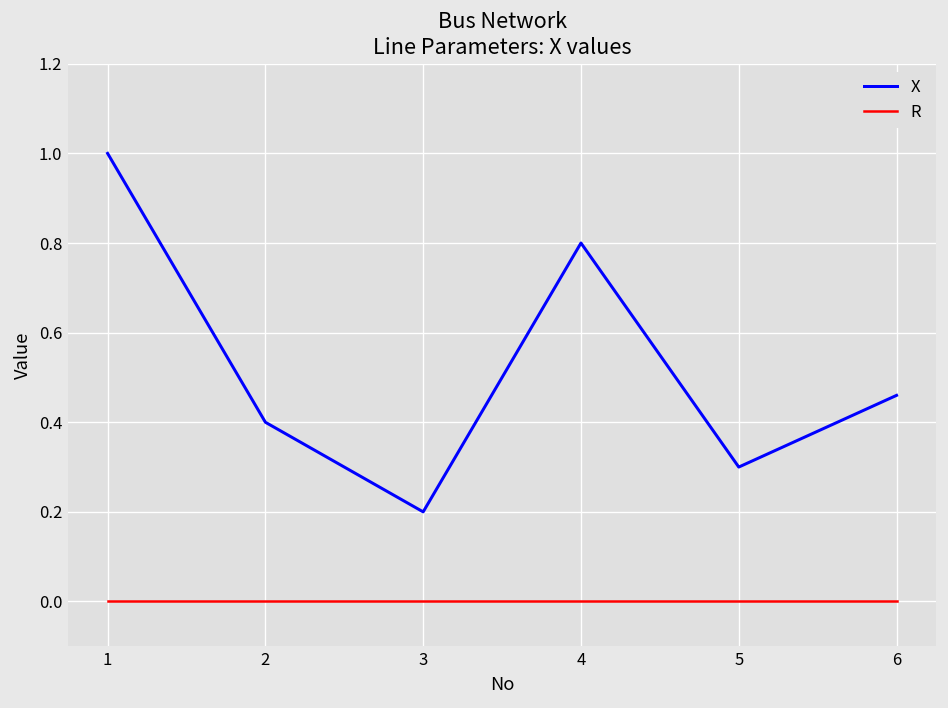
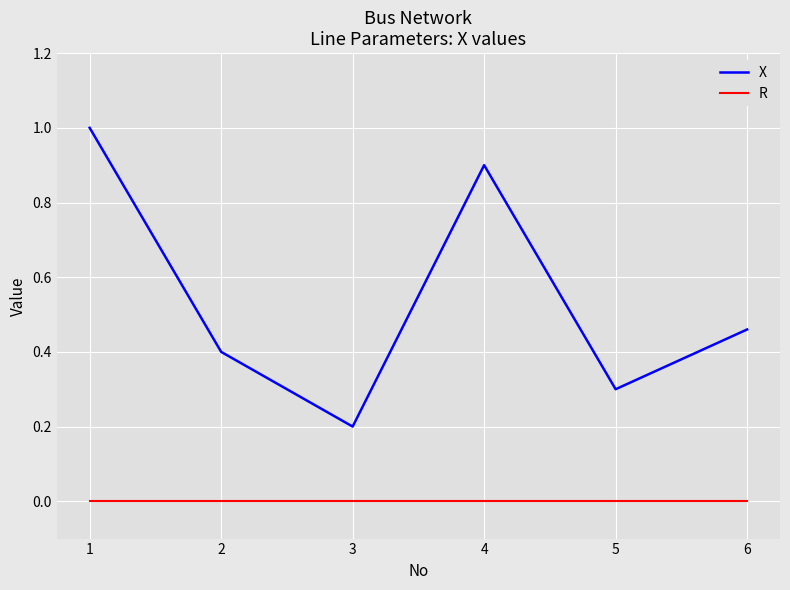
X, 4: 0.8 -> 0.9
